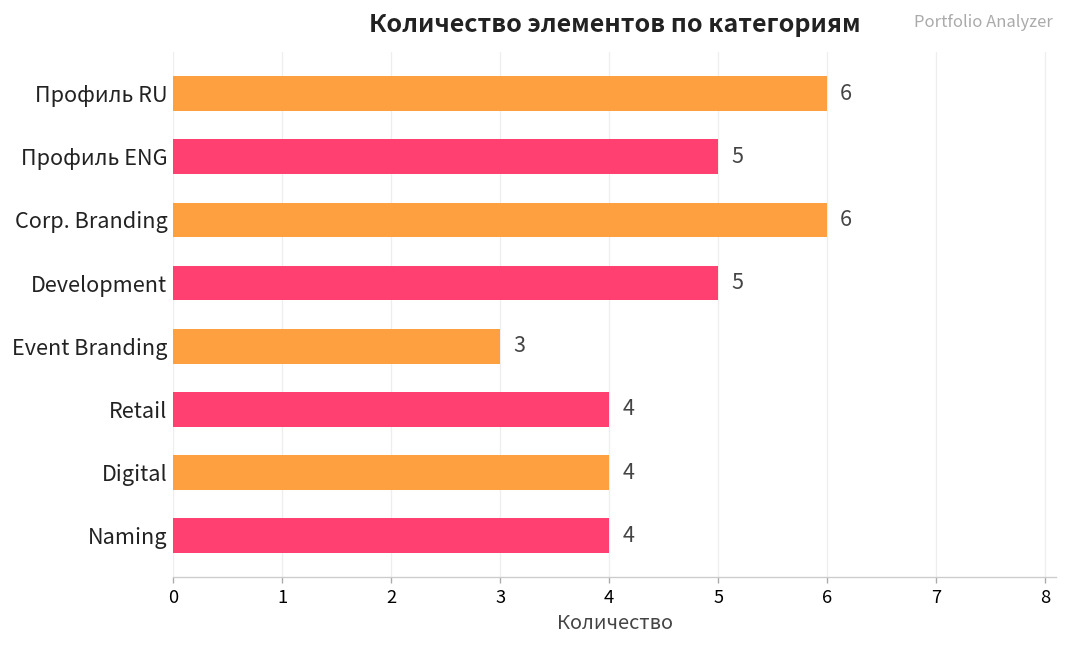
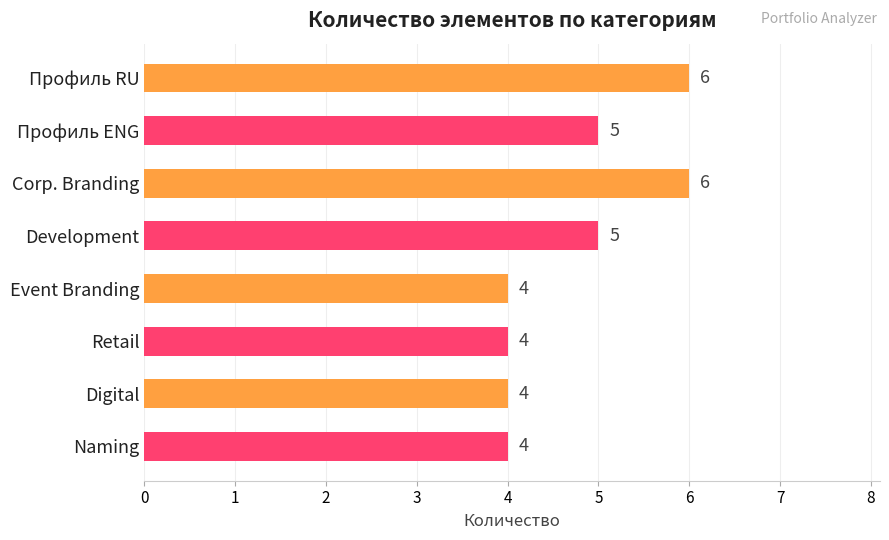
Event Branding: 3 -> 4
